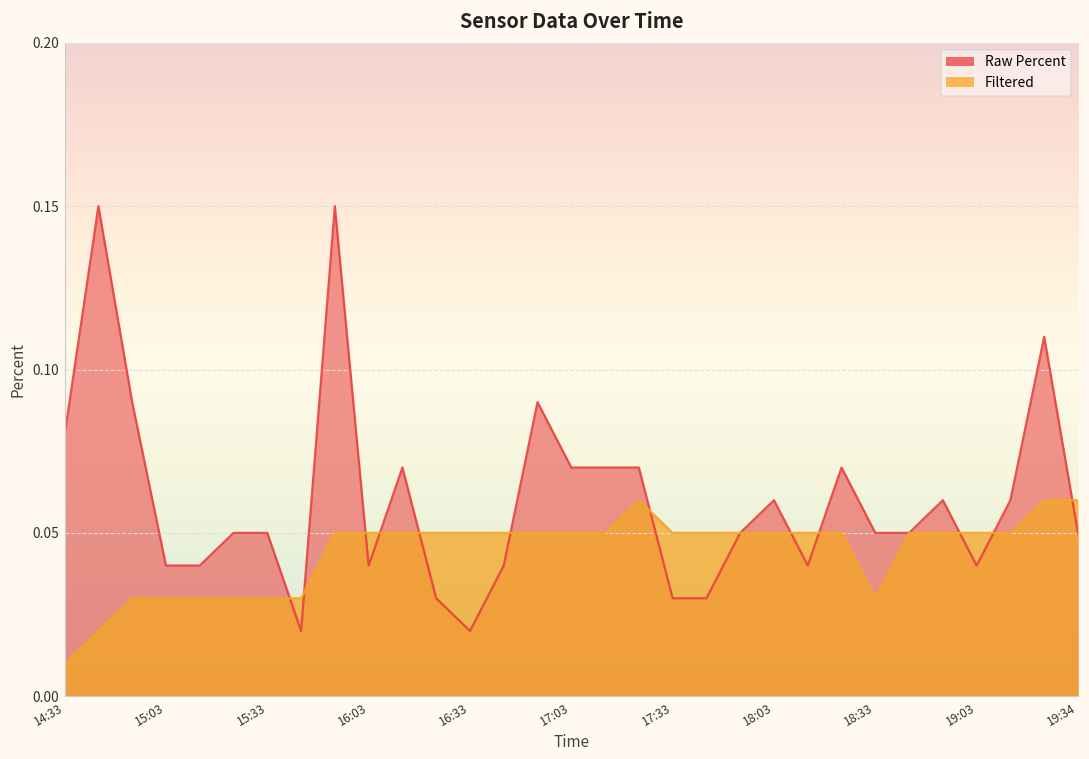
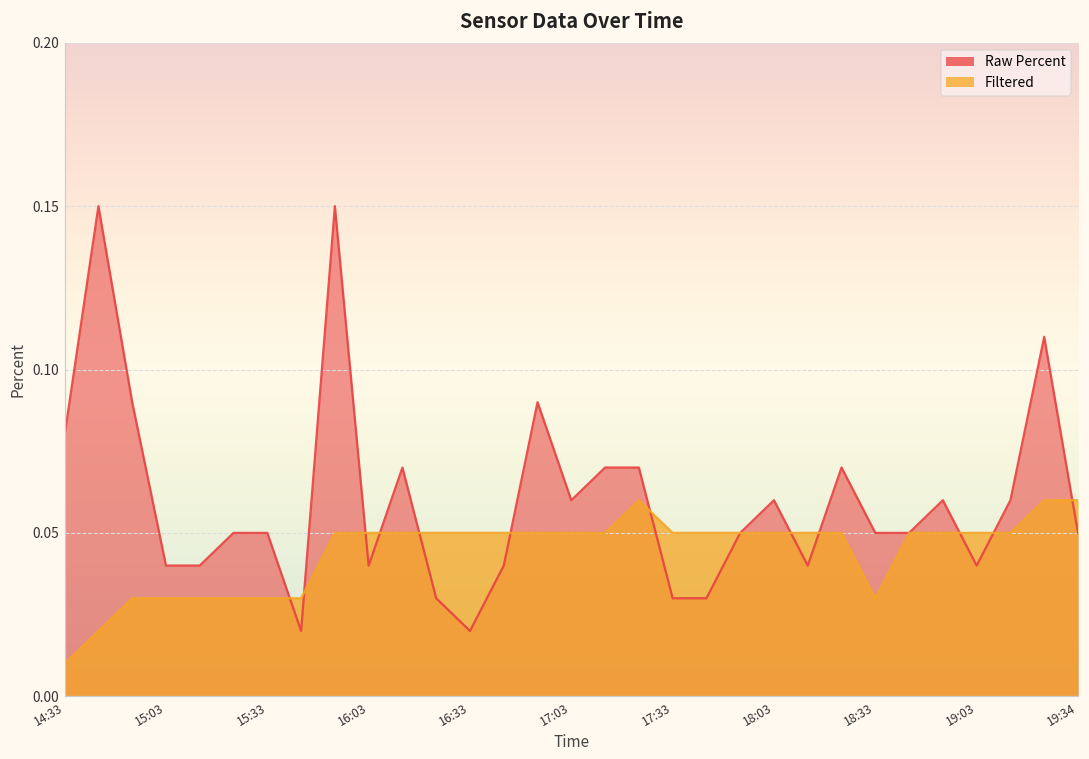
Raw Percent, 17:03: 0.07 -> 0.06
